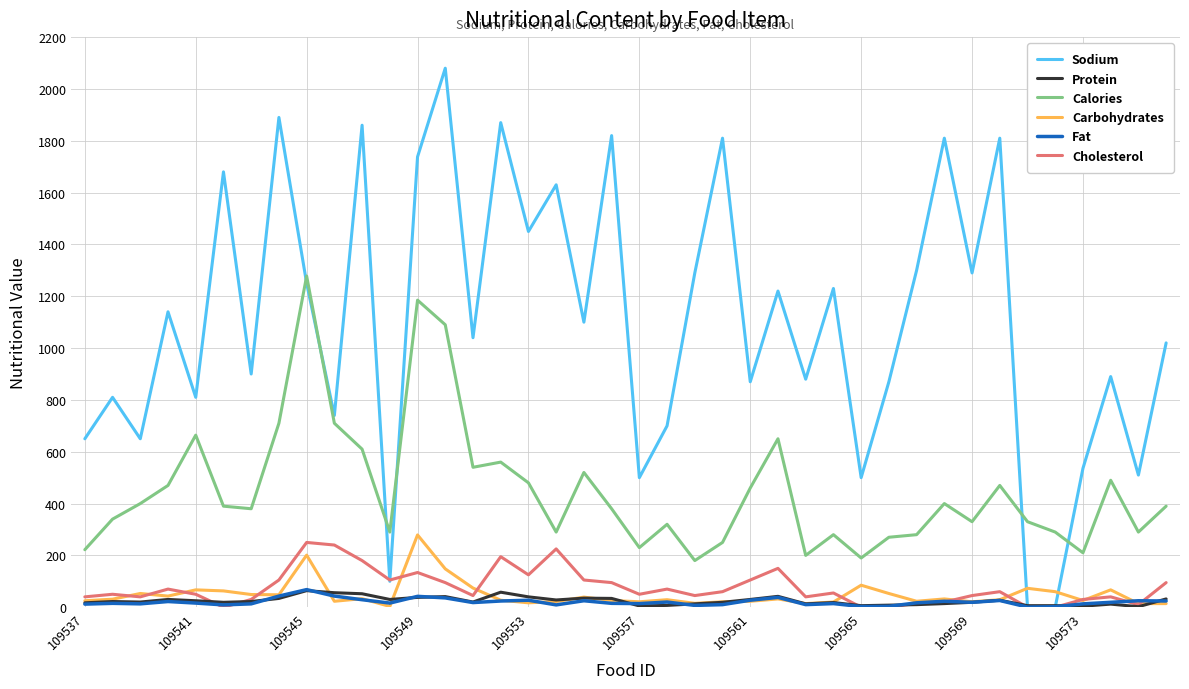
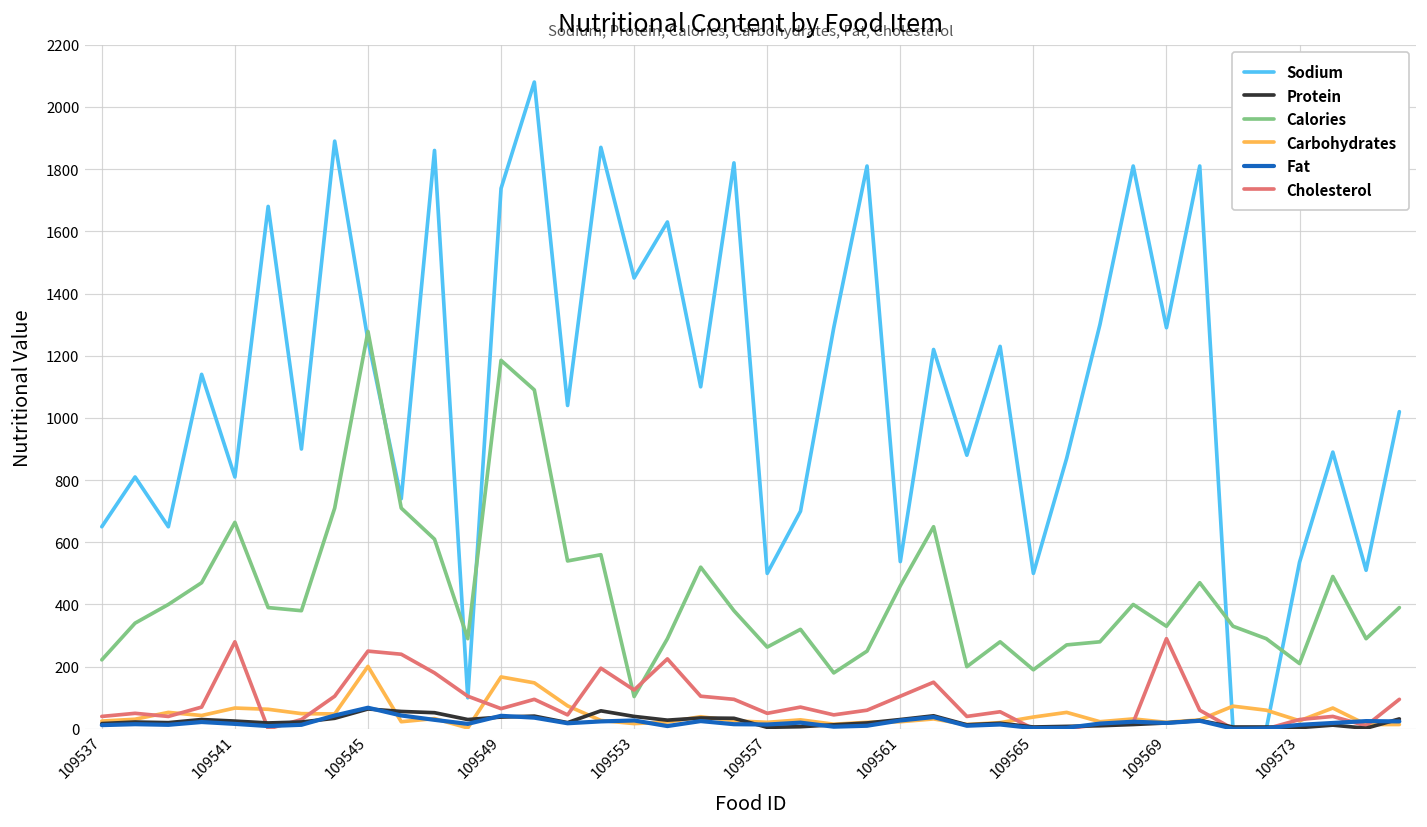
Cholesterol, 109541: 50 -> 280
Carbohydrates, 109549: 280 -> 170
Cholesterol, 109549: 130 -> 70
Calories, 109553: 480 -> 100
Calories, 109557: 230 -> 260
Sodium, 109561: 870 -> 540
Carbohydrates, 109565: 90 -> 40
Cholesterol, 109569: 50 -> 290
